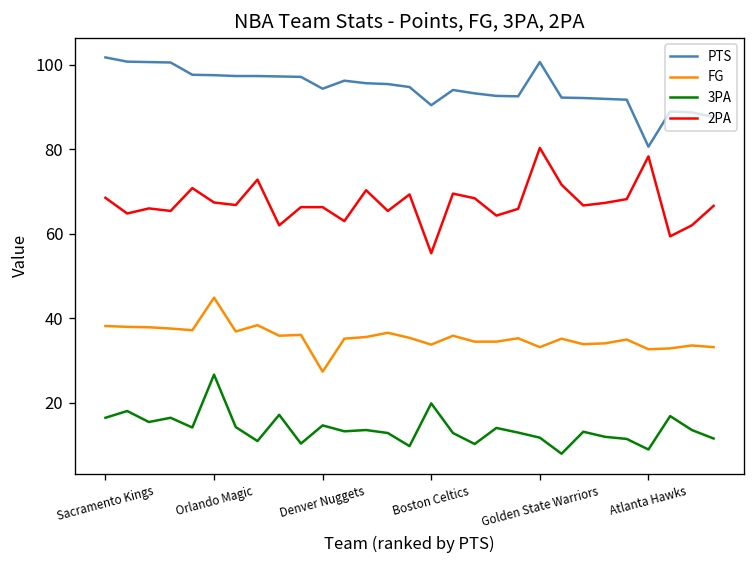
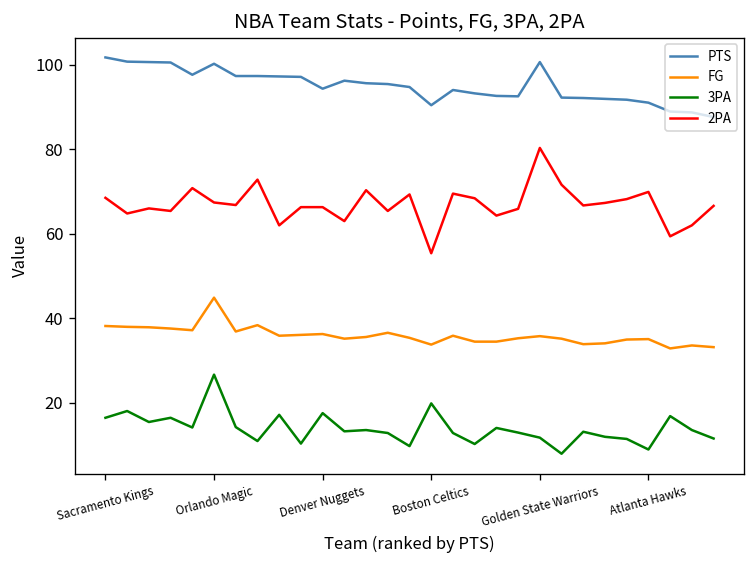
PTS, Orlando Magic: 98 -> 100
FG, Denver Nuggets: 27 -> 36
3PA, Denver Nuggets: 15 -> 18
FG, Golden State Warriors: 33 -> 36
PTS, Atlanta Hawks: 81 -> 91
FG, Atlanta Hawks: 33 -> 35
2PA, Atlanta Hawks: 78 -> 70
